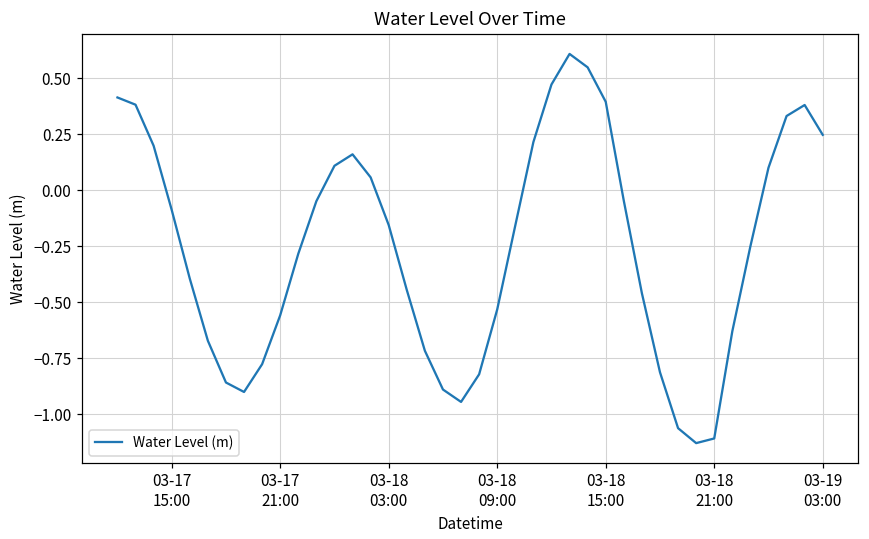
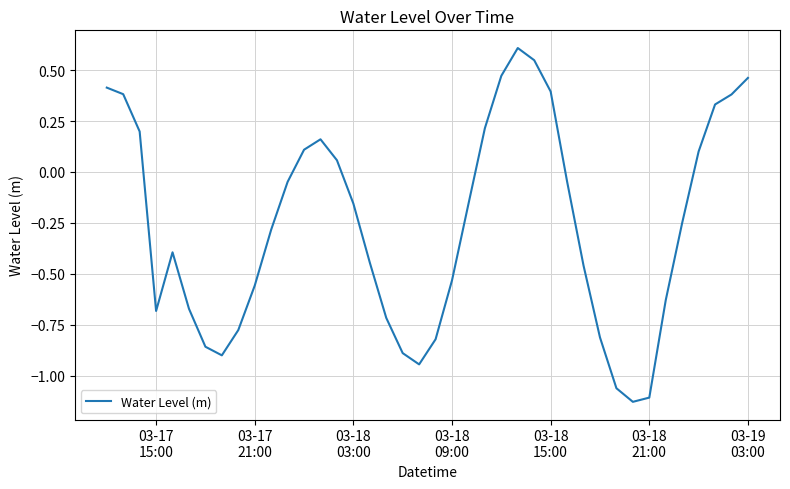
03-17 15:00: -0.09 -> -0.68
03-19 03:00: 0.25 -> 0.46
